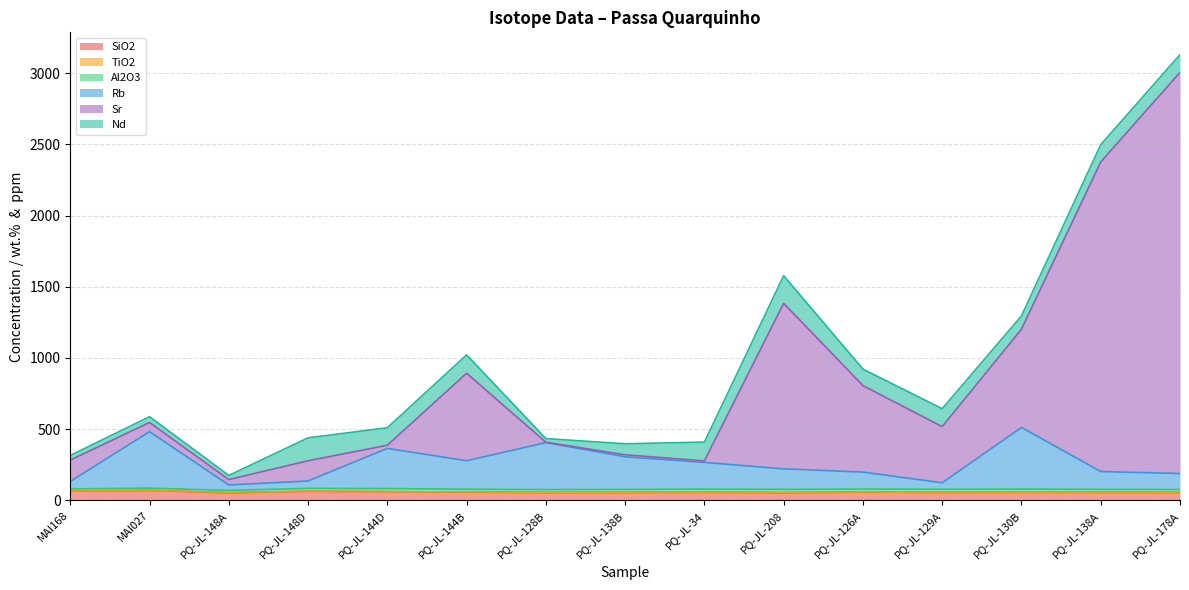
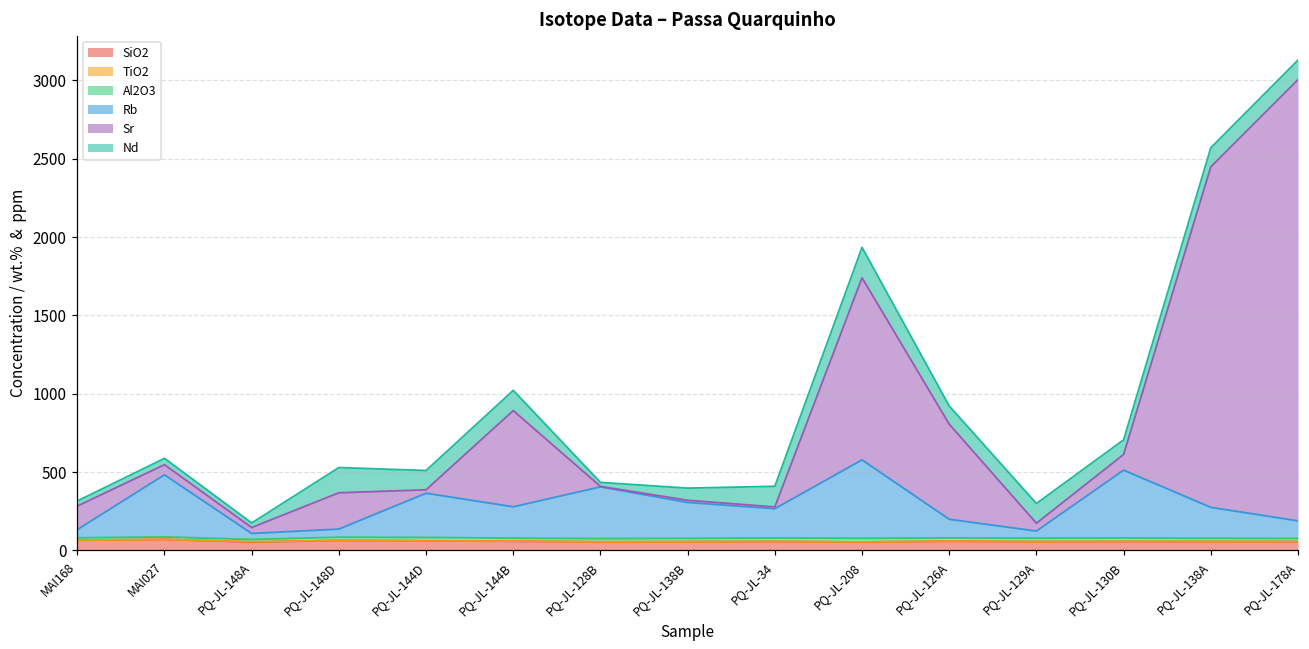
Sr, PQ-JL-148D: 140 -> 230
Rb, PQ-JL-208: 140 -> 500
Sr, PQ-JL-129A: 390 -> 50
Sr, PQ-JL-130B: 690 -> 100
Rb, PQ-JL-138A: 130 -> 200
